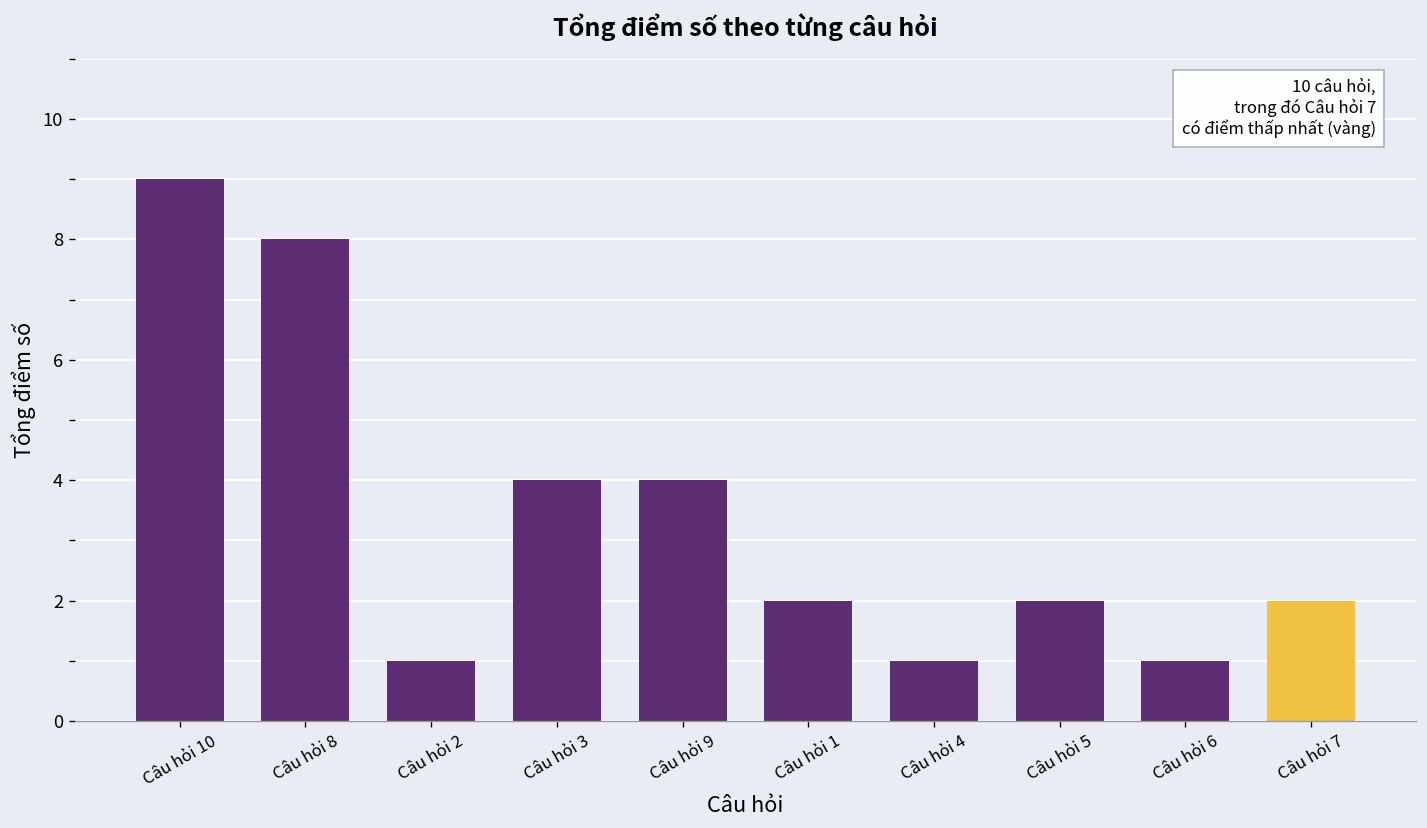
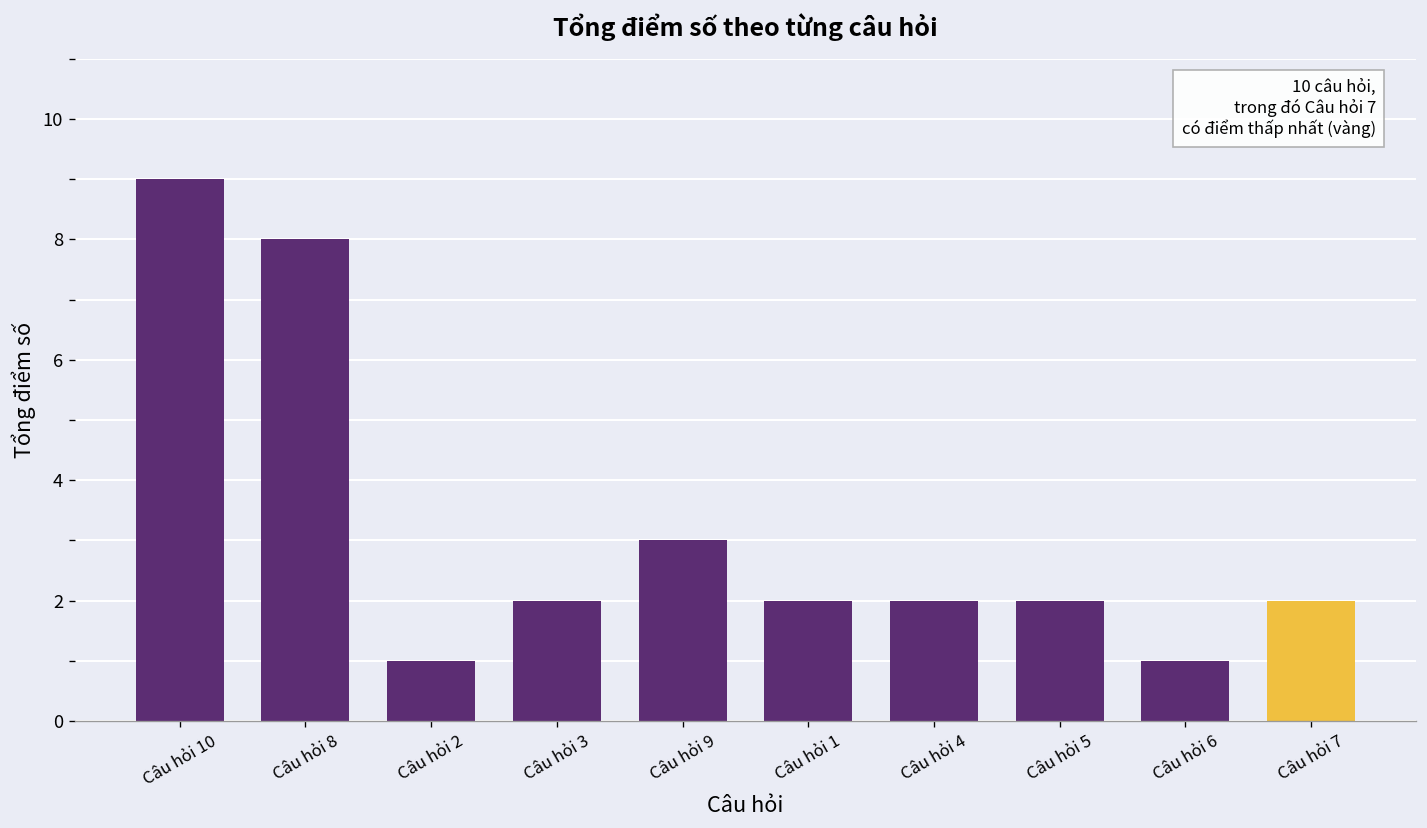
Câu hỏi 3: 4 -> 2
Câu hỏi 9: 4 -> 3
Câu hỏi 4: 1 -> 2
